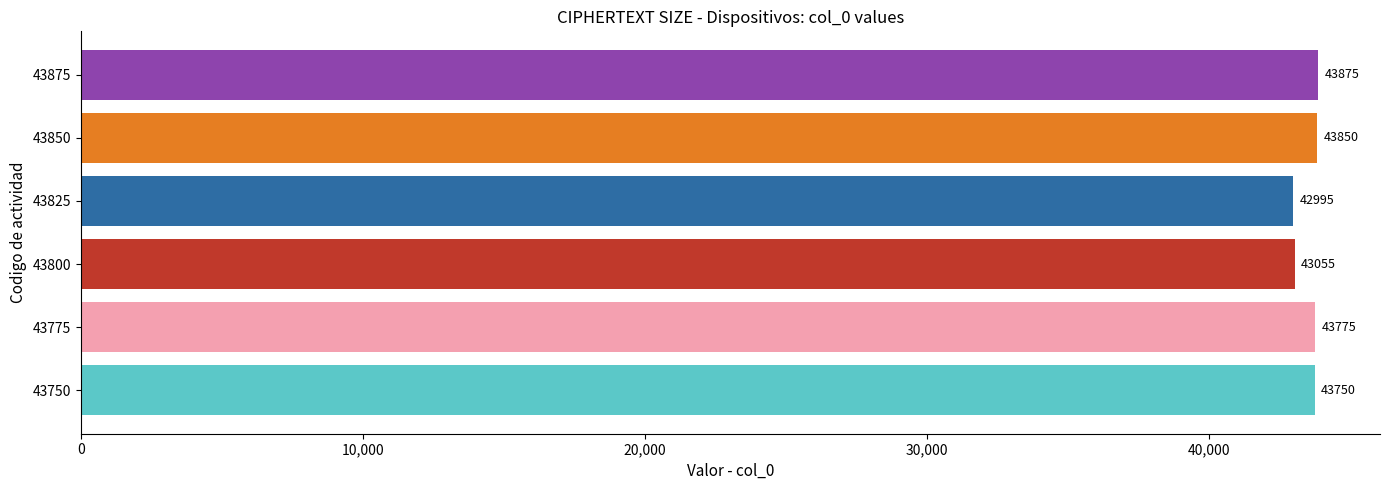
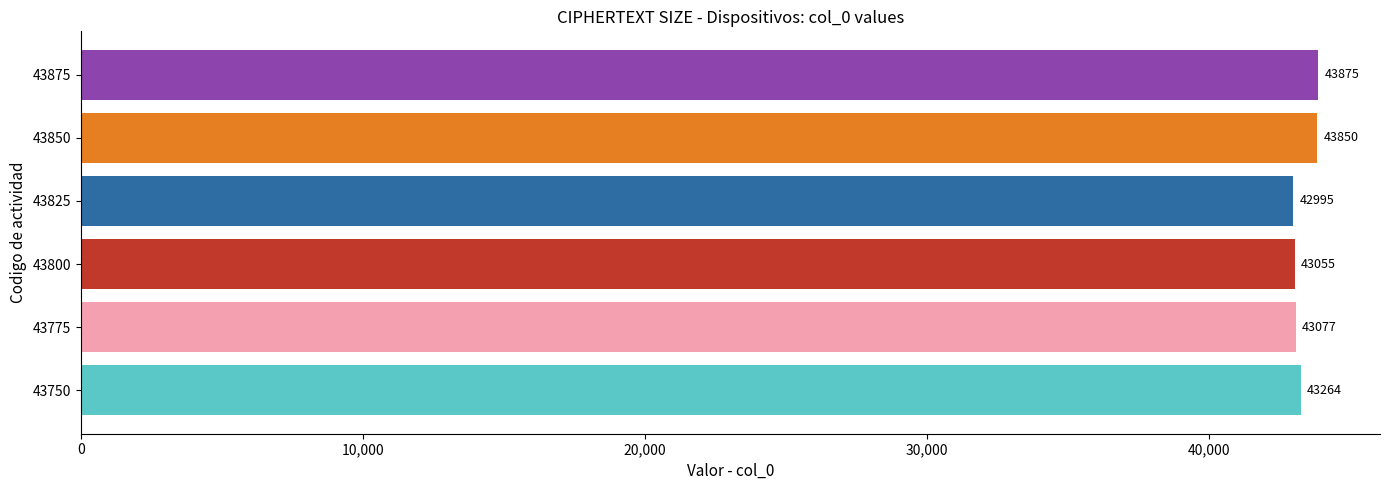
43775: 43775 -> 43077
43750: 43750 -> 43264
